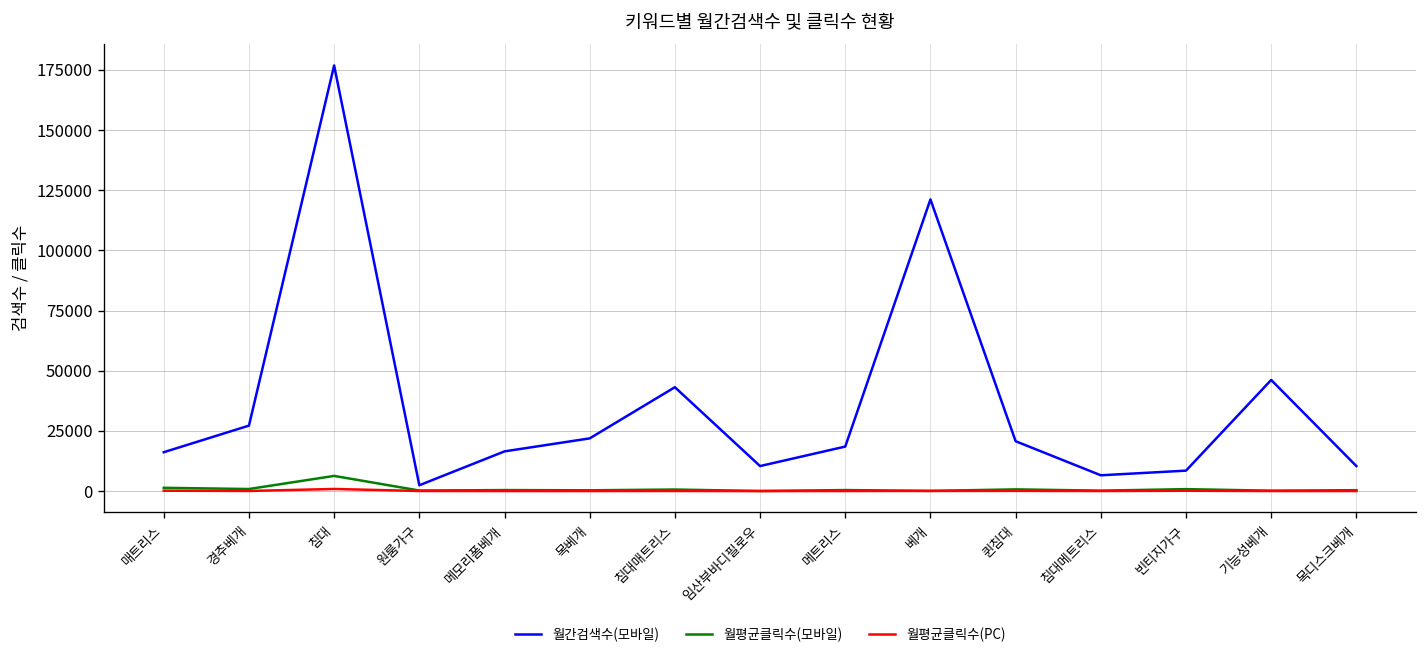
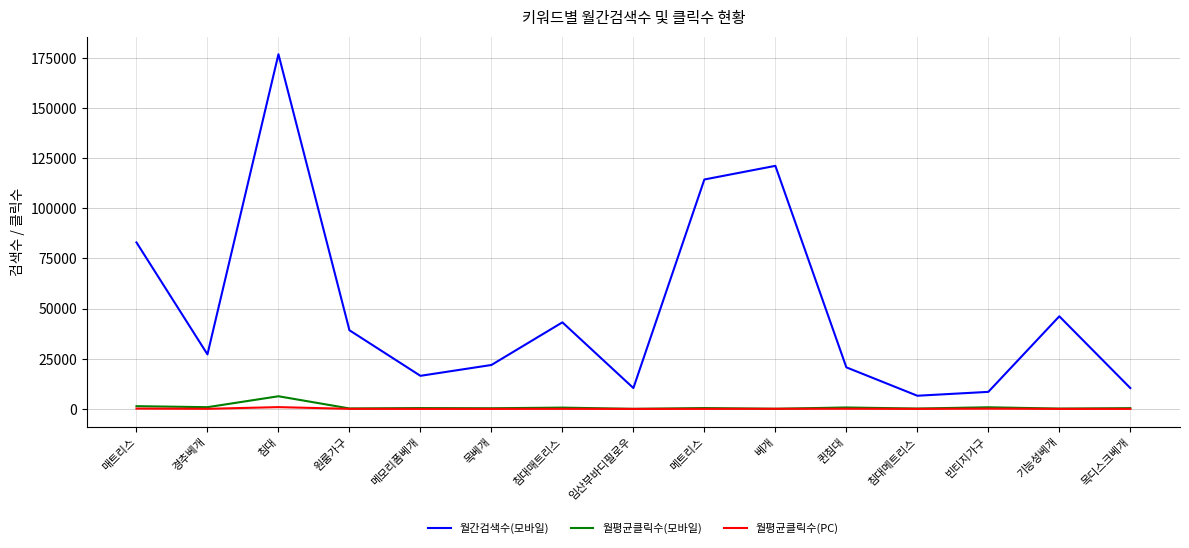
월간검색수(모바일), 매트리스: 16000 -> 83000
월간검색수(모바일), 원룸가구: 2000 -> 39000
월간검색수(모바일), 메트리스: 19000 -> 114000
